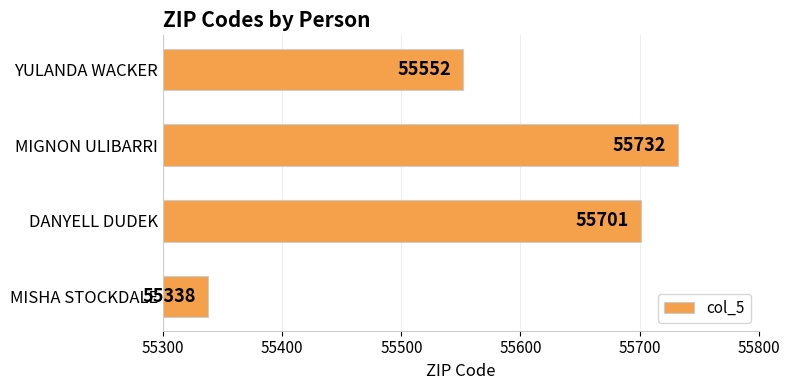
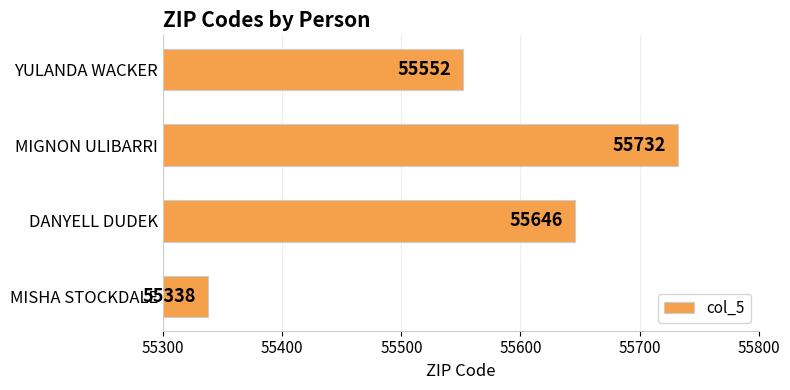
DANYELL DUDEK: 55701 -> 55646
